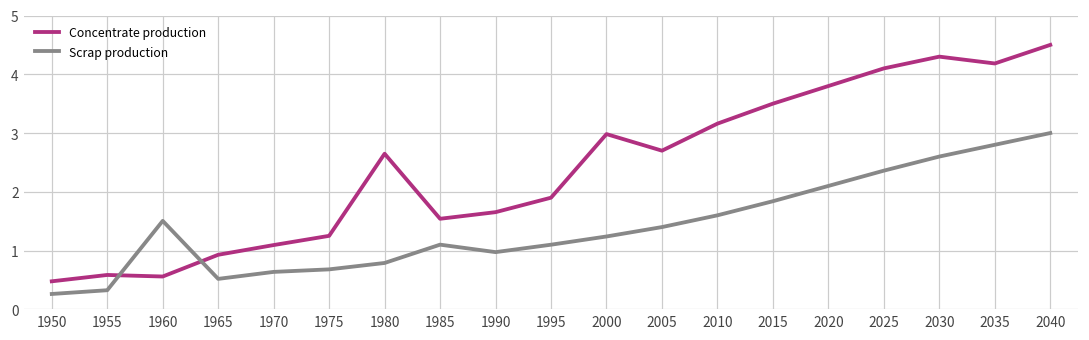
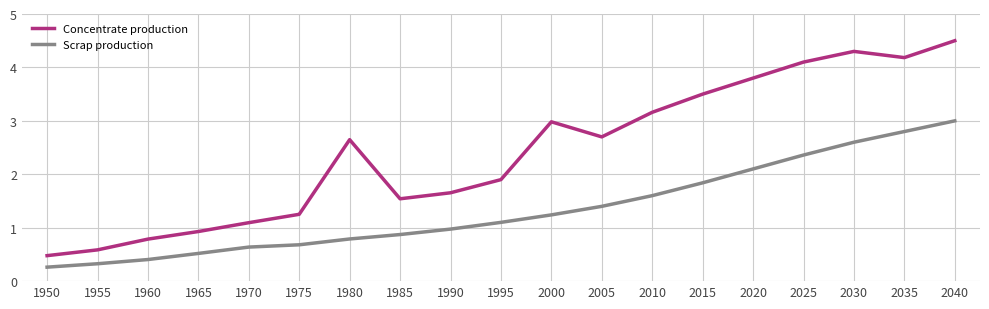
Concentrate production, 1960: 0.6 -> 0.8
Scrap production, 1960: 1.5 -> 0.4
Scrap production, 1985: 1.1 -> 0.9
